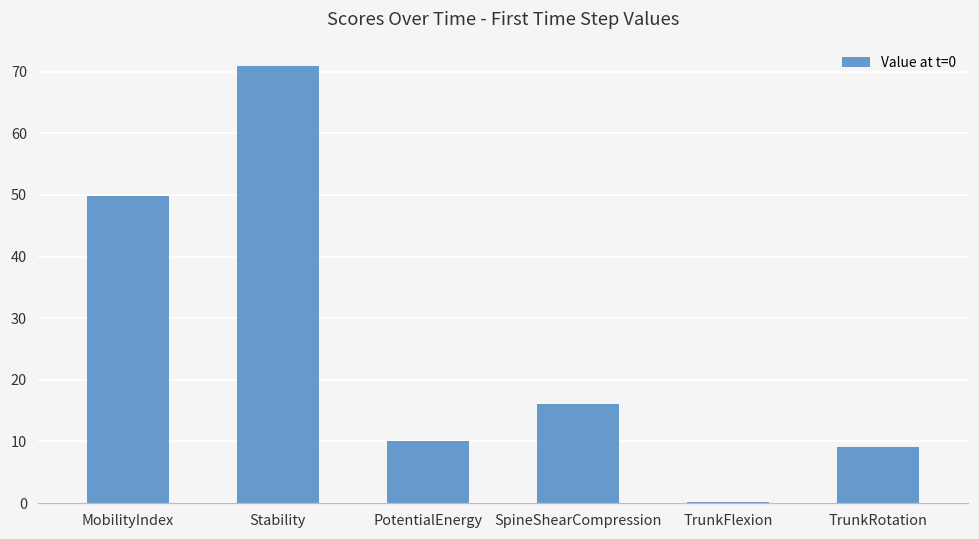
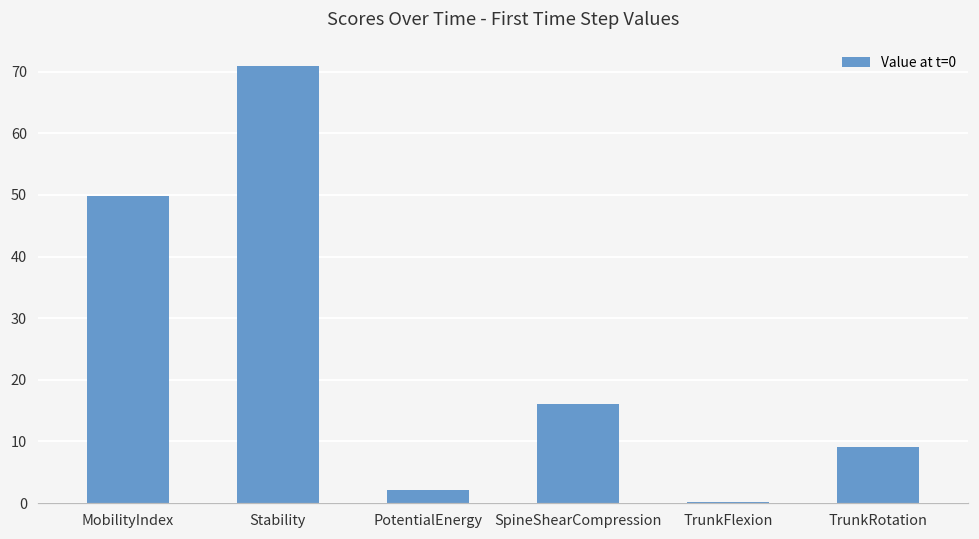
PotentialEnergy: 10 -> 2
